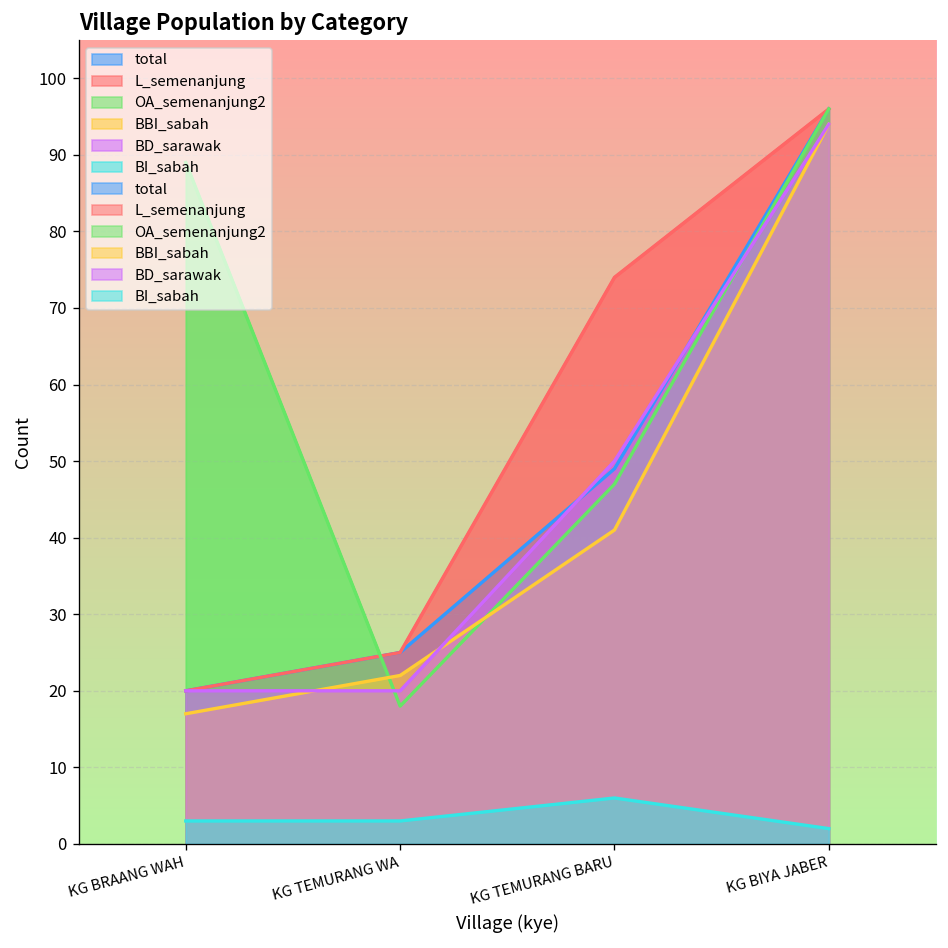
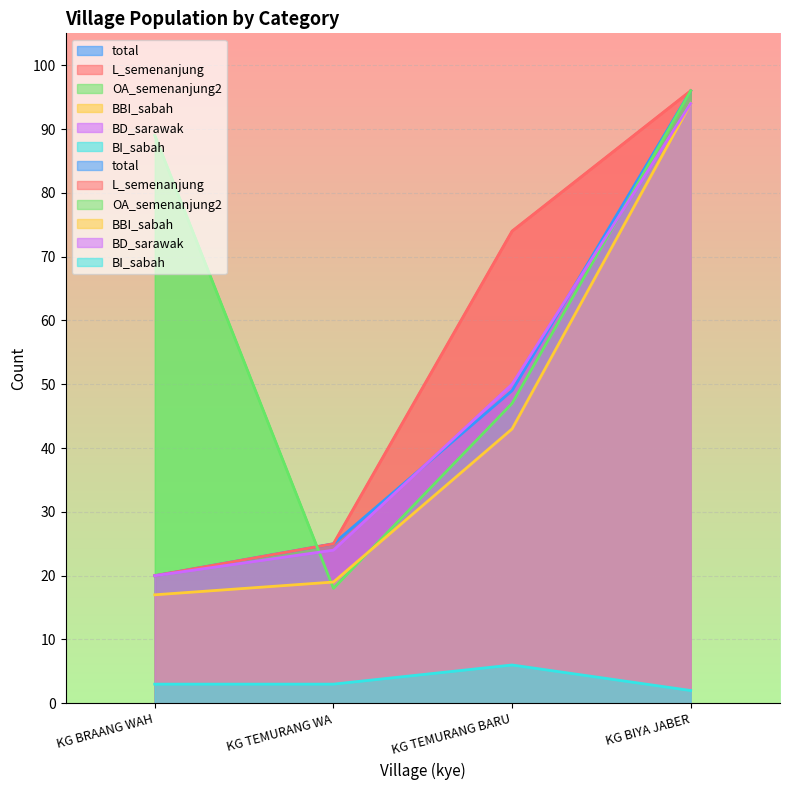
BBI_sabah, KG TEMURANG WA: 22 -> 19
BD_sarawak, KG TEMURANG WA: 20 -> 24
BBI_sabah, KG TEMURANG BARU: 41 -> 43
